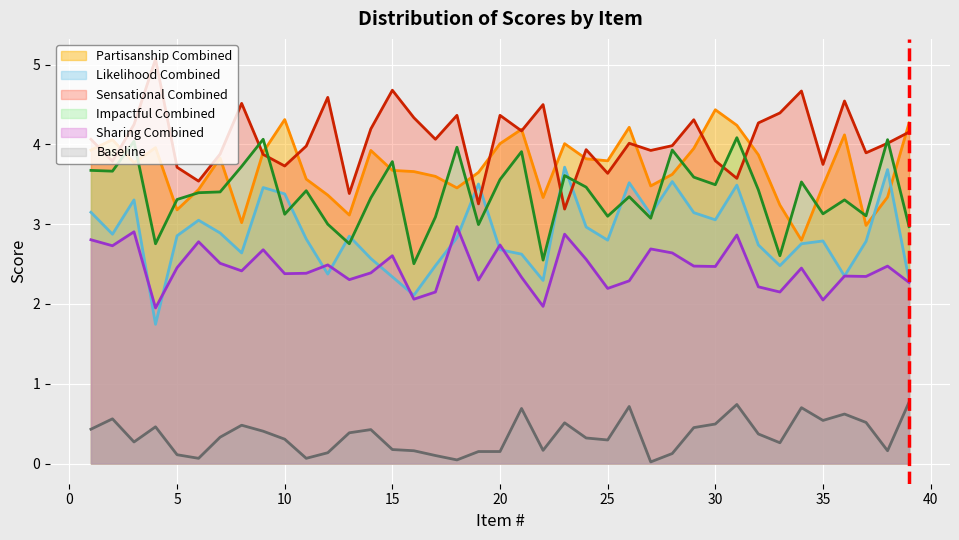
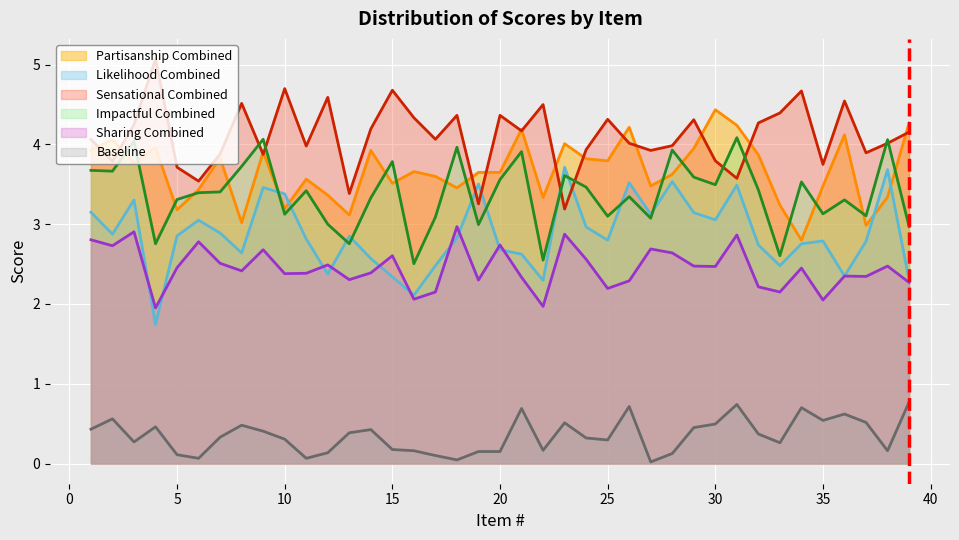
Partisanship Combined, 10: 4.3 -> 3.2
Sensational Combined, 10: 3.7 -> 4.7
Partisanship Combined, 15: 3.7 -> 3.5
Partisanship Combined, 20: 4.0 -> 3.7
Sensational Combined, 25: 3.6 -> 4.3
